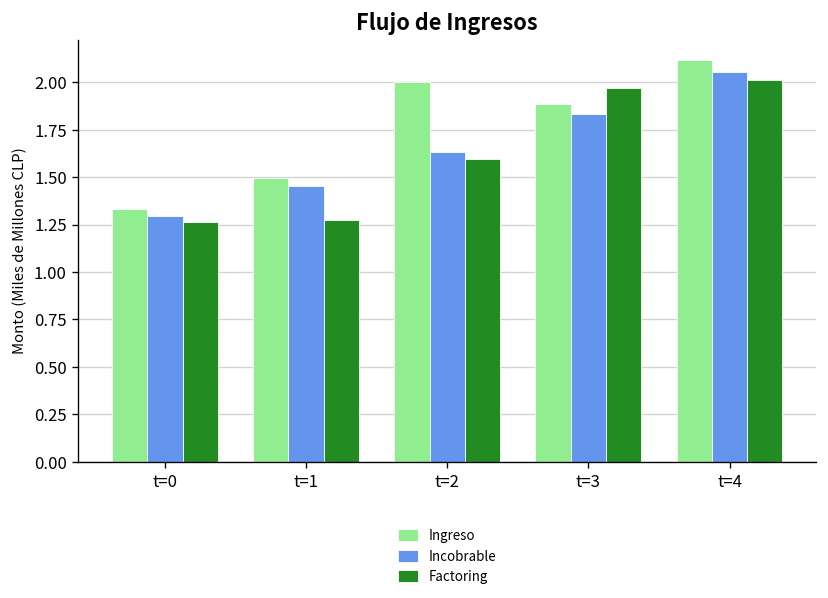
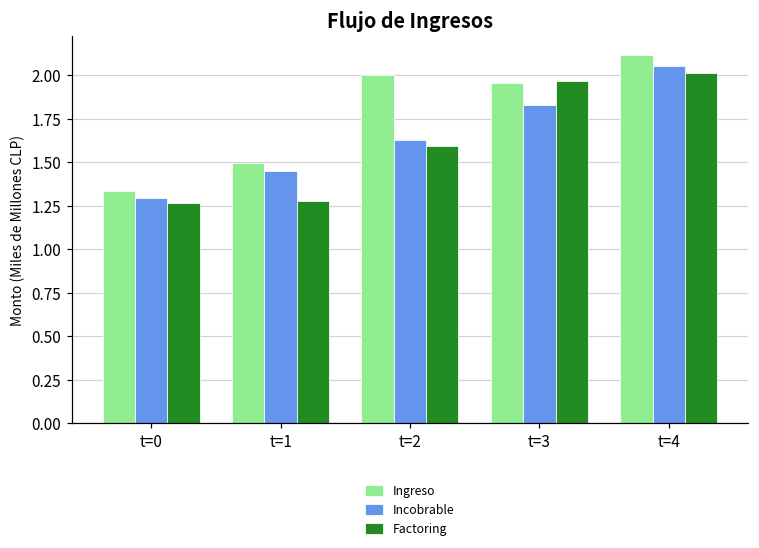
Ingreso, t=3: 1.89 -> 1.95
